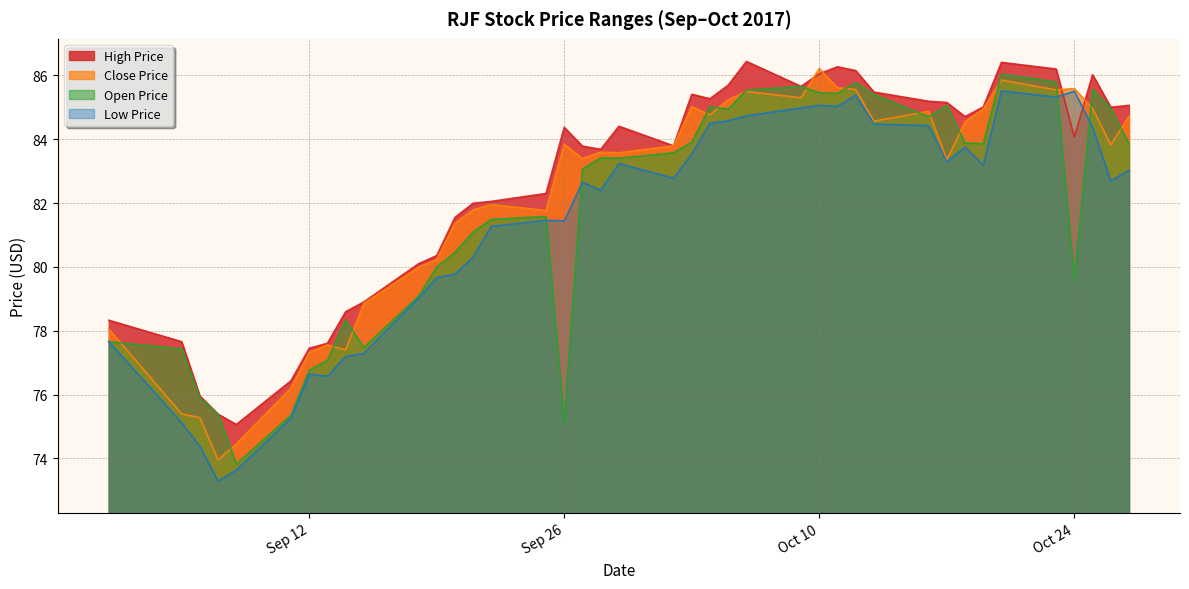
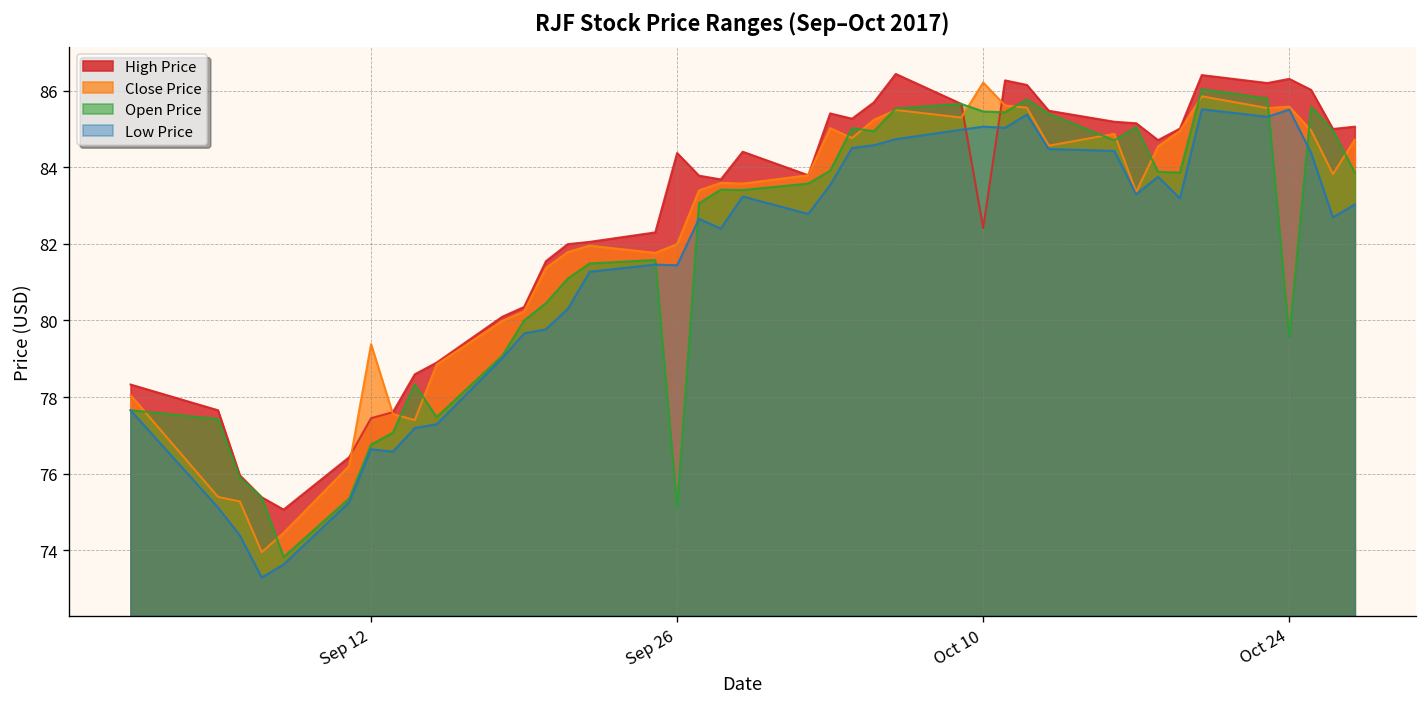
Close Price, Sep 12: 77.3 -> 79.4
Close Price, Sep 26: 83.8 -> 82.0
High Price, Oct 10: 86.1 -> 82.4
High Price, Oct 24: 84.1 -> 86.3
